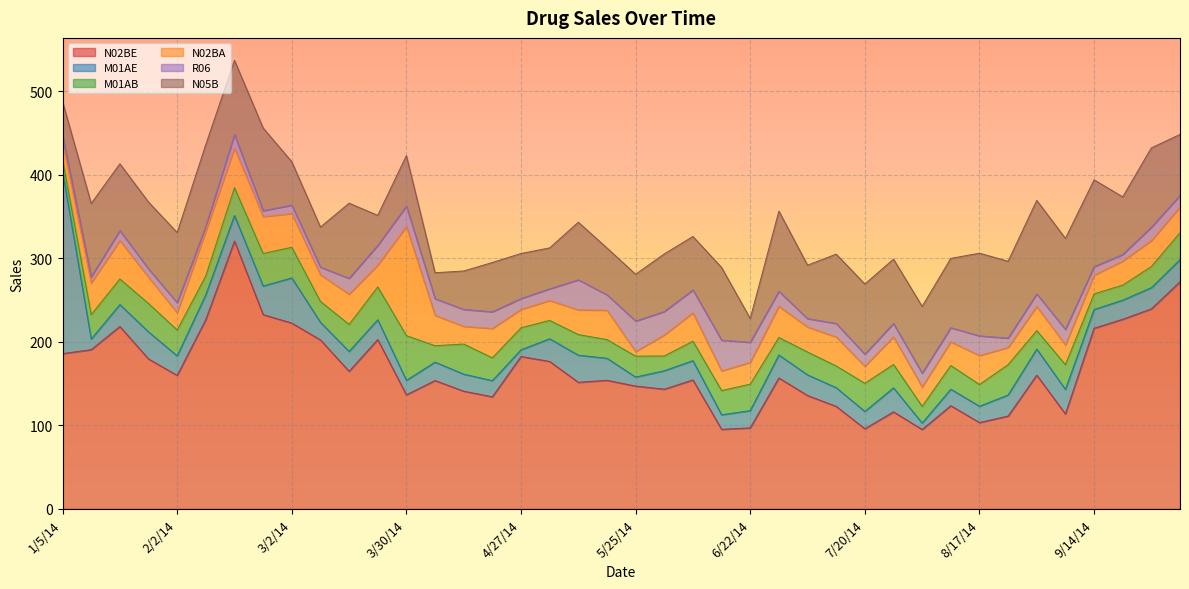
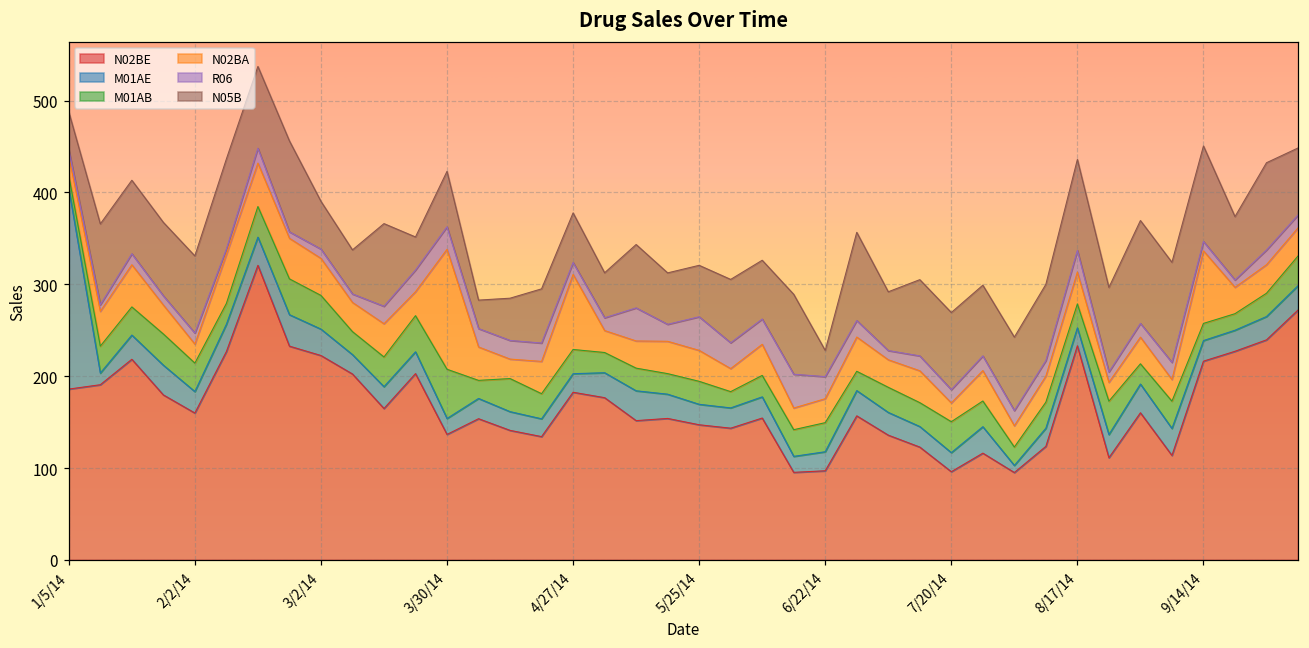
M01AE, 3/2/14: 50 -> 30
M01AE, 4/27/14: 10 -> 20
N02BA, 4/27/14: 20 -> 80
M01AE, 5/25/14: 10 -> 20
N02BA, 5/25/14: 10 -> 30
N02BE, 8/17/14: 100 -> 230
N02BA, 9/14/14: 20 -> 80
